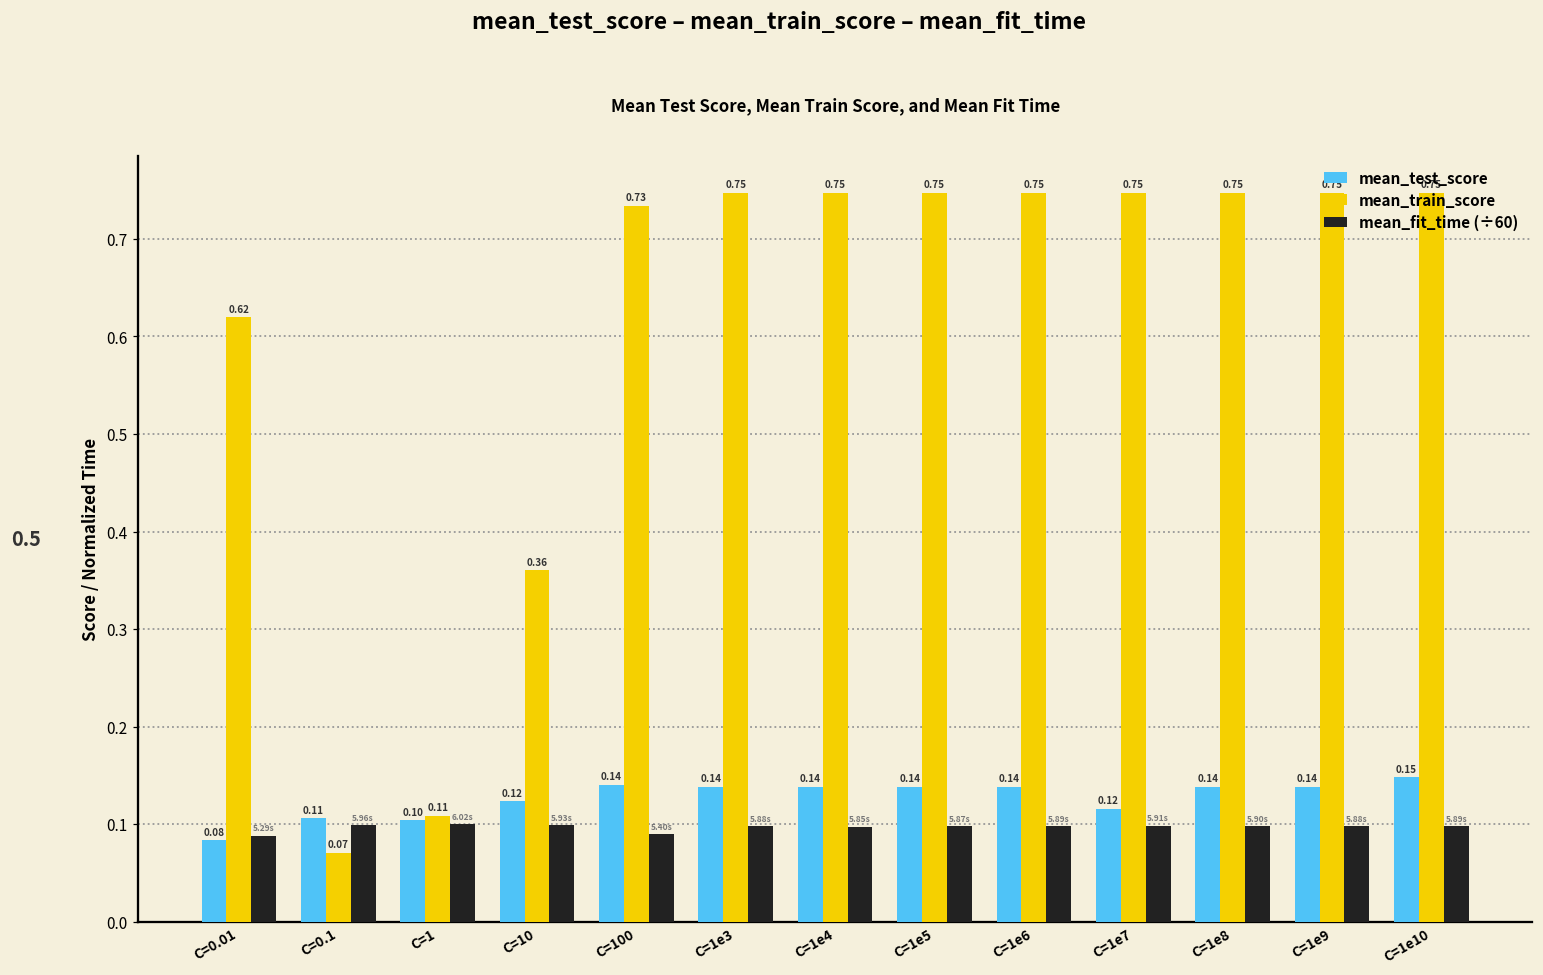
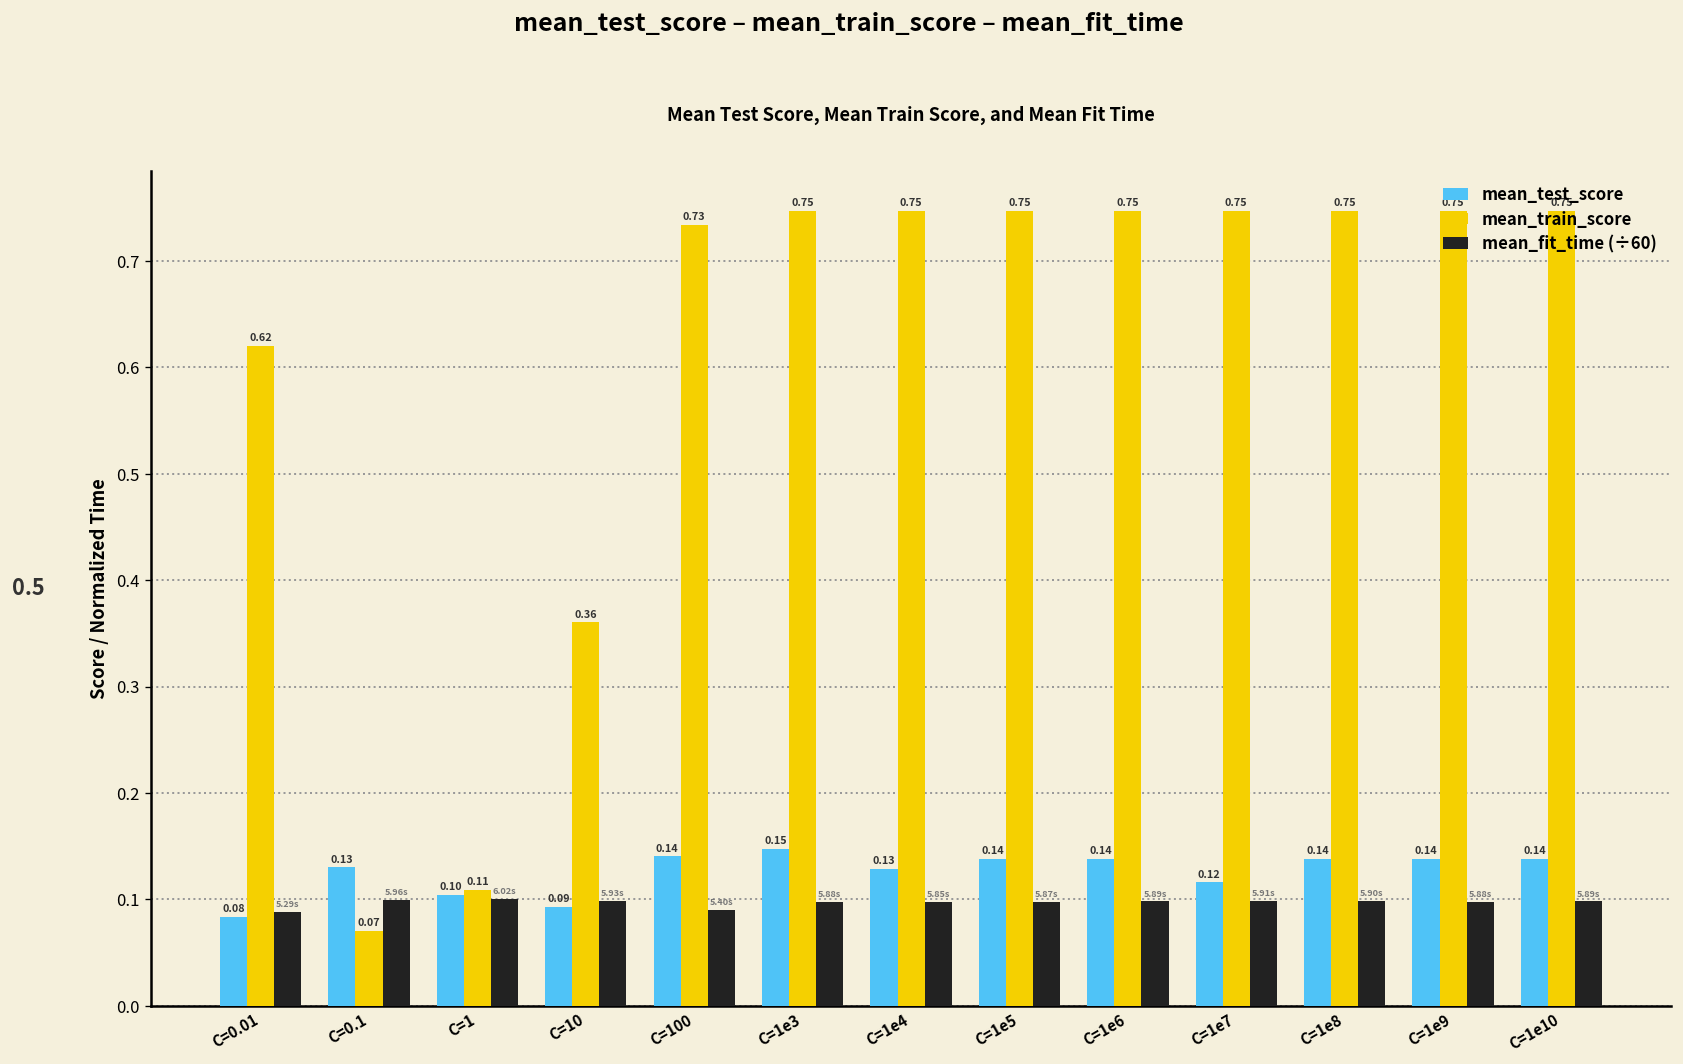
mean_test_score, C=0.1: 0.11 -> 0.13
mean_test_score, C=10: 0.12 -> 0.09
mean_test_score, C=1e3: 0.14 -> 0.15
mean_test_score, C=1e4: 0.14 -> 0.13
mean_test_score, C=1e10: 0.15 -> 0.14
